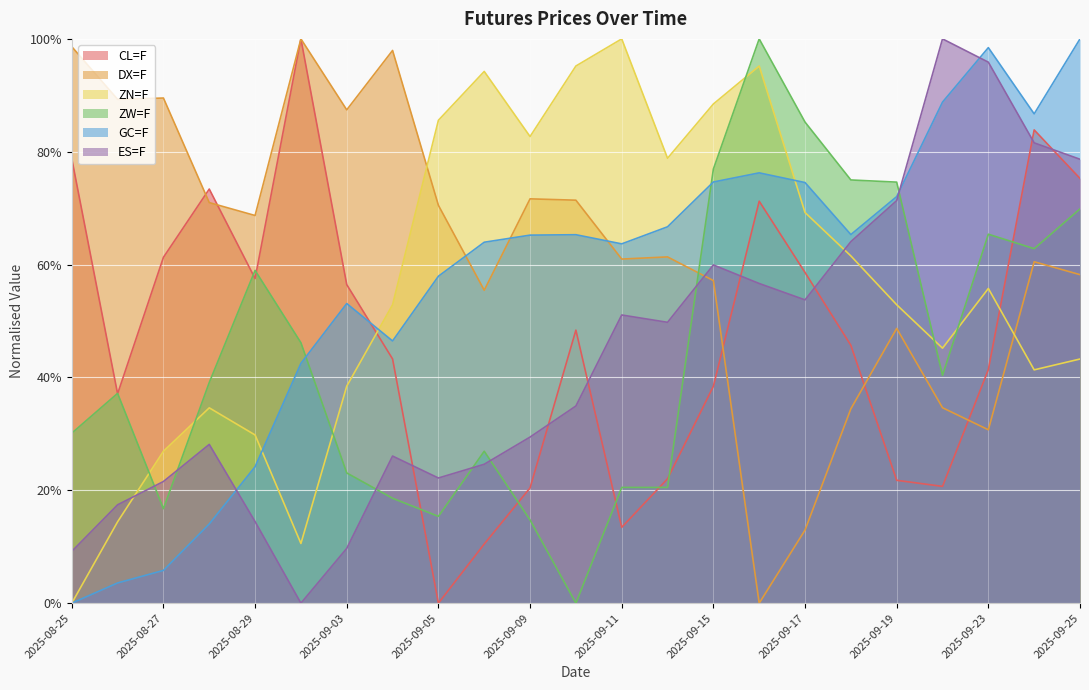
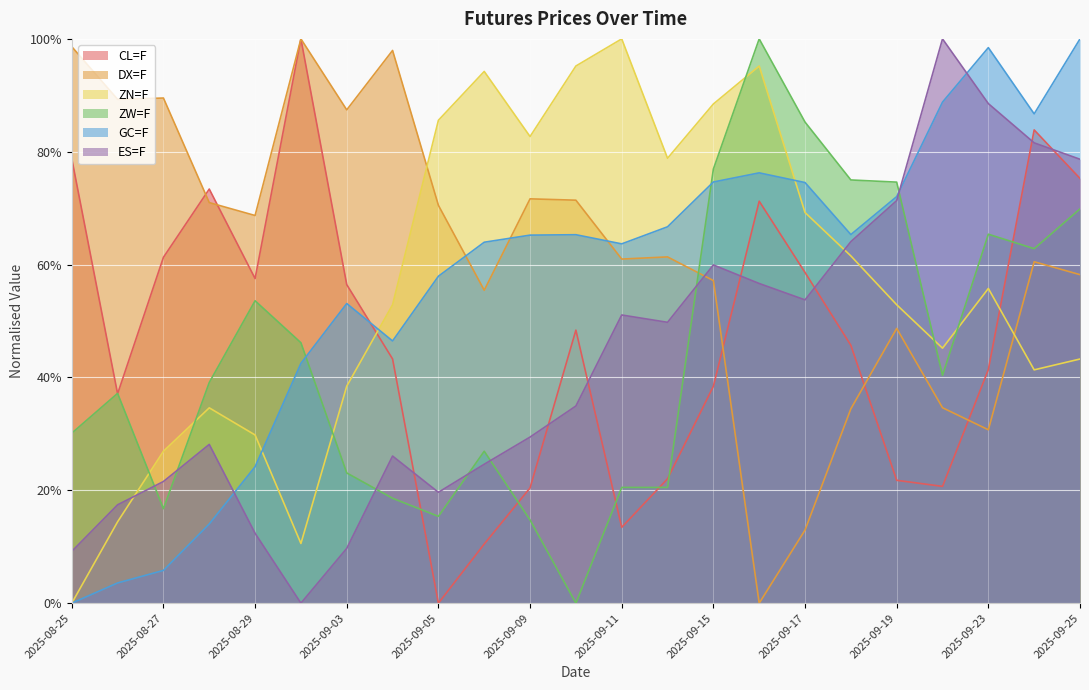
ZW=F, 2025-08-29: 59% -> 54%
ES=F, 2025-08-29: 14% -> 12%
ES=F, 2025-09-05: 22% -> 20%
ES=F, 2025-09-23: 96% -> 89%
